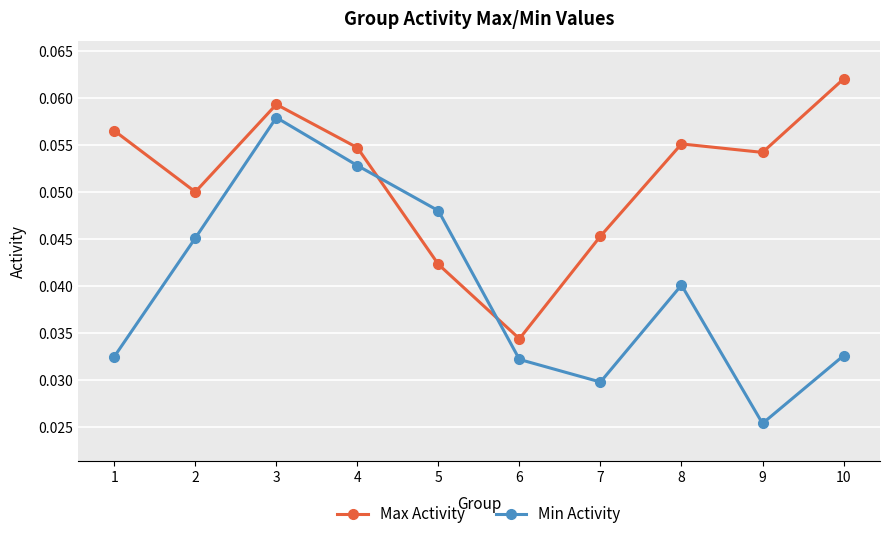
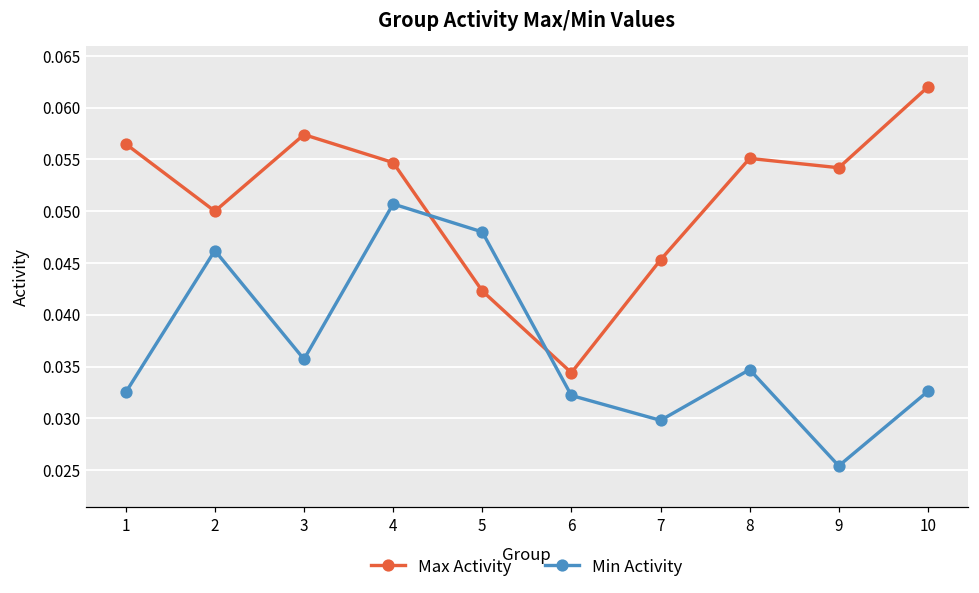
Min Activity, 2: 0.045 -> 0.046
Max Activity, 3: 0.059 -> 0.057
Min Activity, 3: 0.058 -> 0.036
Min Activity, 4: 0.053 -> 0.051
Min Activity, 8: 0.040 -> 0.035
